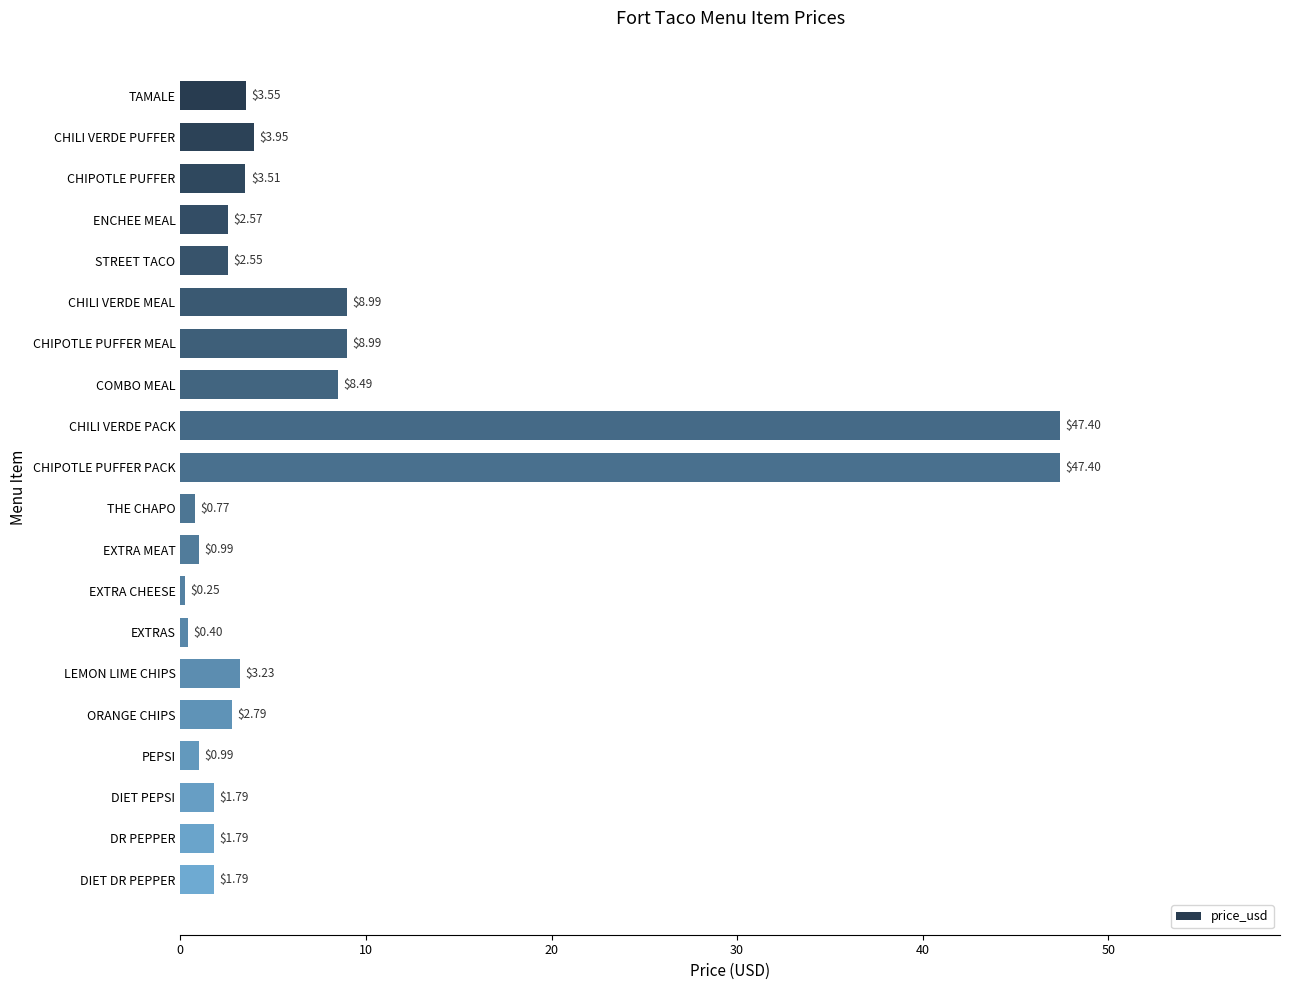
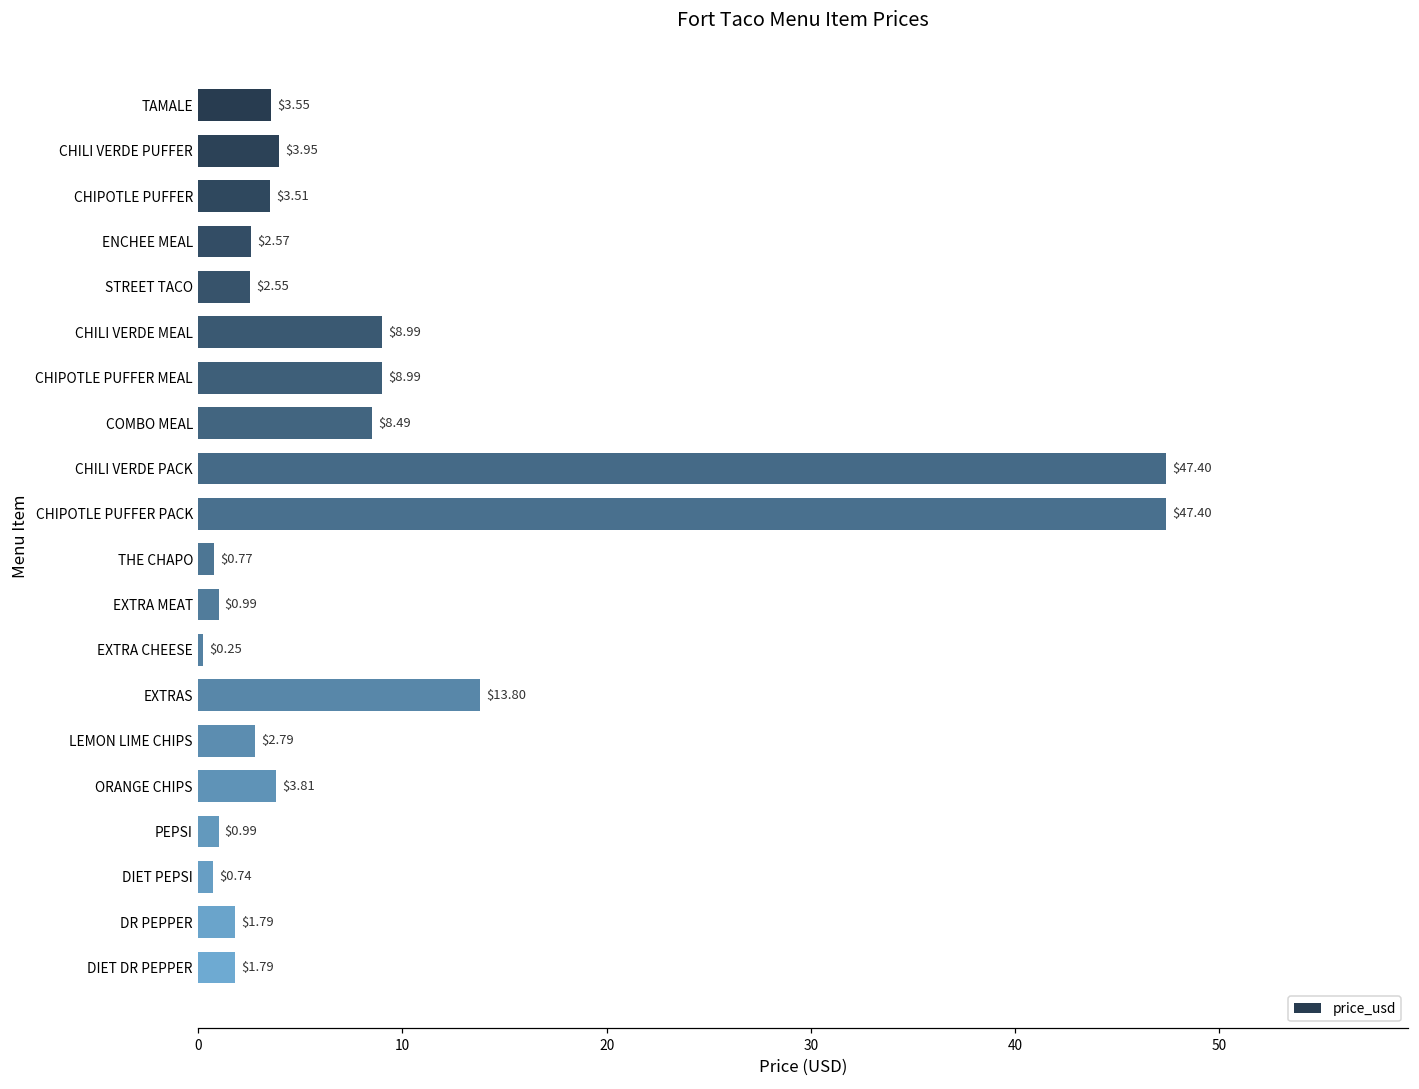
EXTRAS: $0.40 -> $13.80
LEMON LIME CHIPS: $3.23 -> $2.79
ORANGE CHIPS: $2.79 -> $3.81
DIET PEPSI: $1.79 -> $0.74
